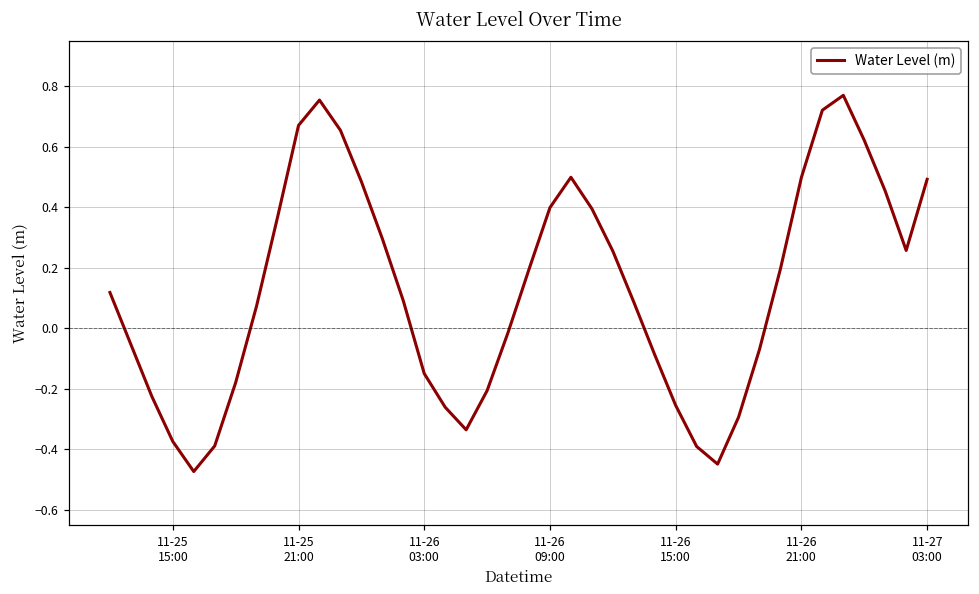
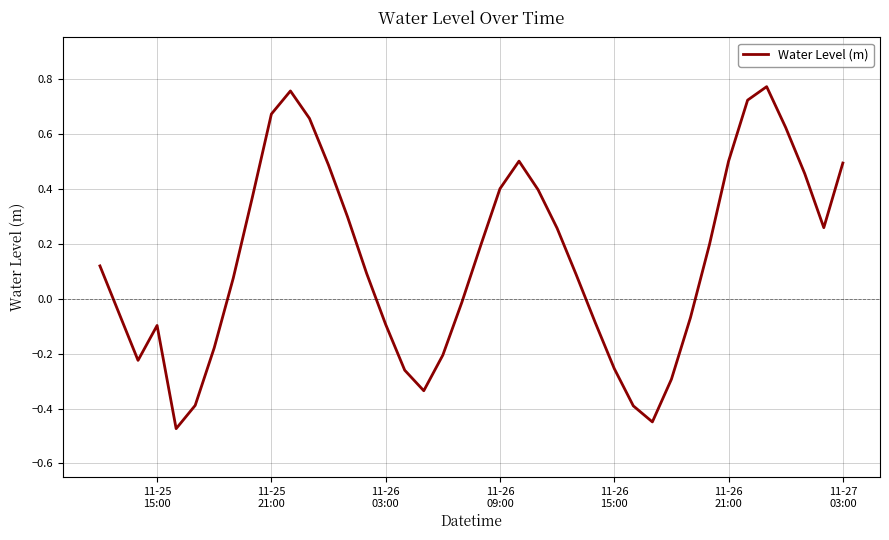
11-25 15:00: -0.37 -> -0.10
11-26 03:00: -0.15 -> -0.09
